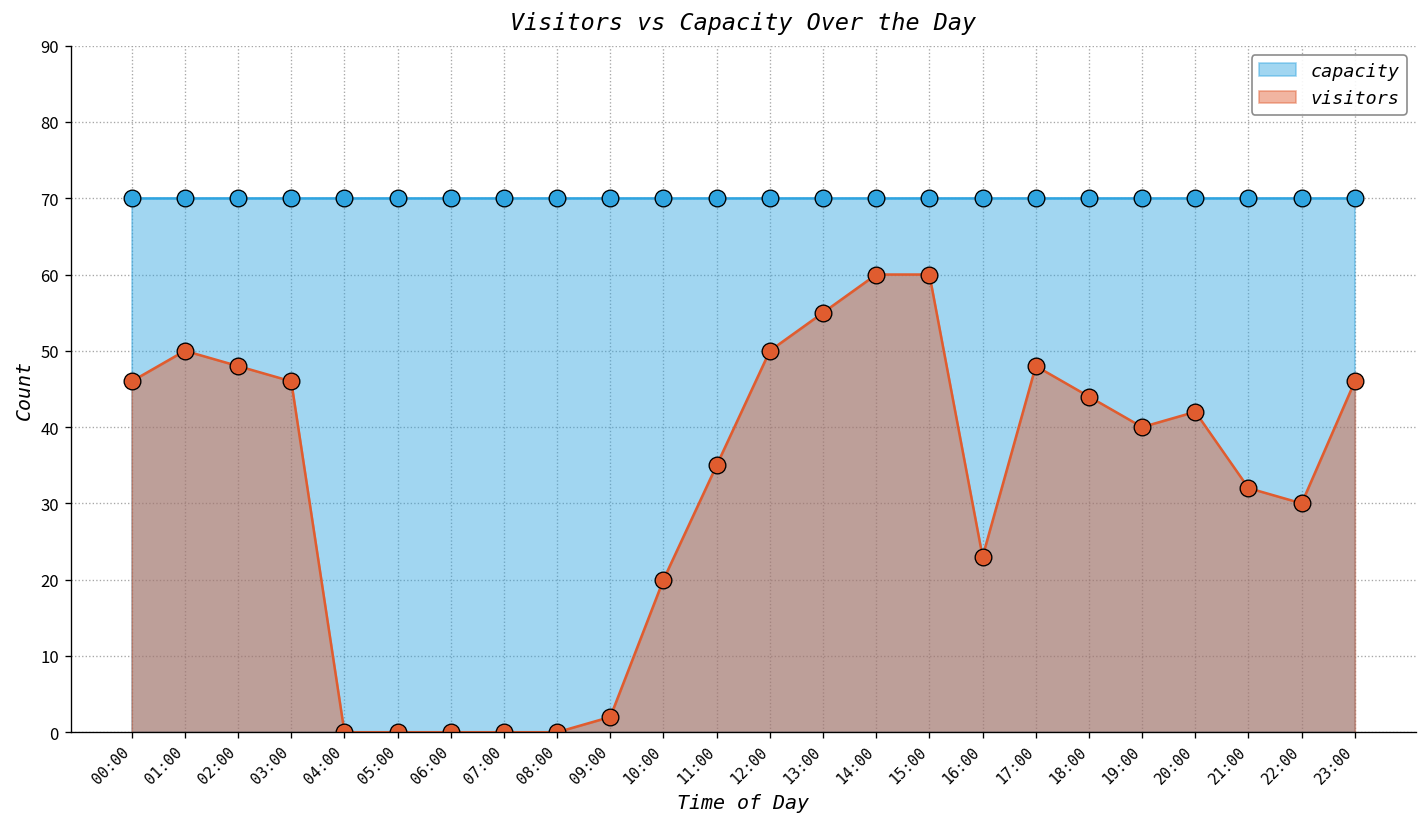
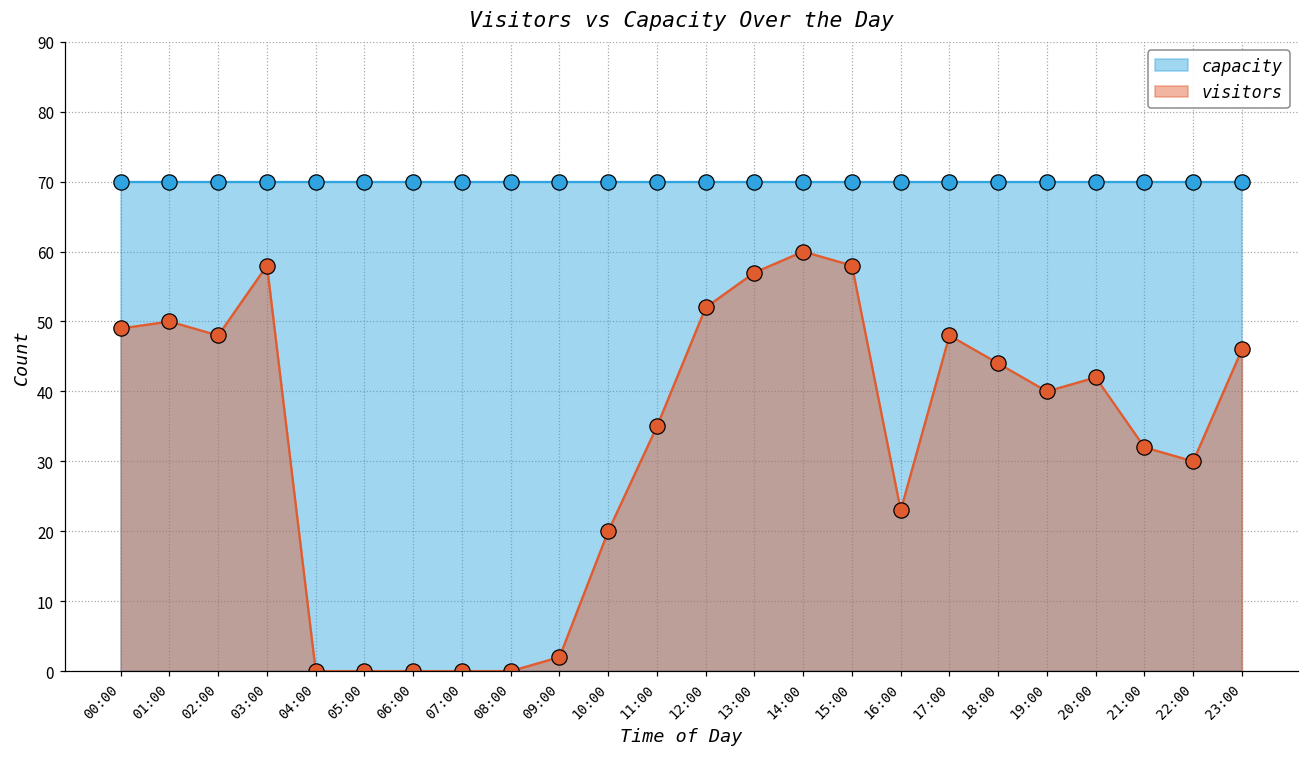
visitors, 00:00: 46 -> 49
visitors, 03:00: 46 -> 58
visitors, 12:00: 50 -> 52
visitors, 13:00: 55 -> 57
visitors, 15:00: 60 -> 58
